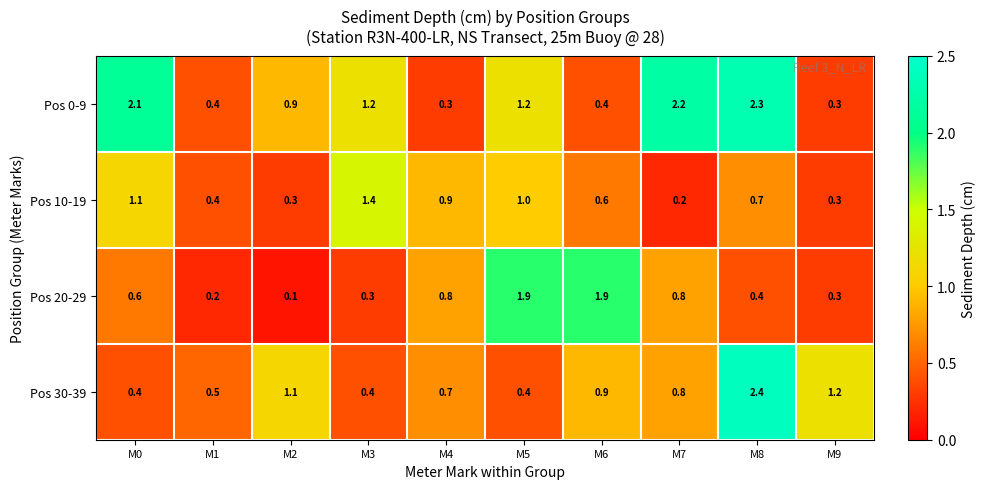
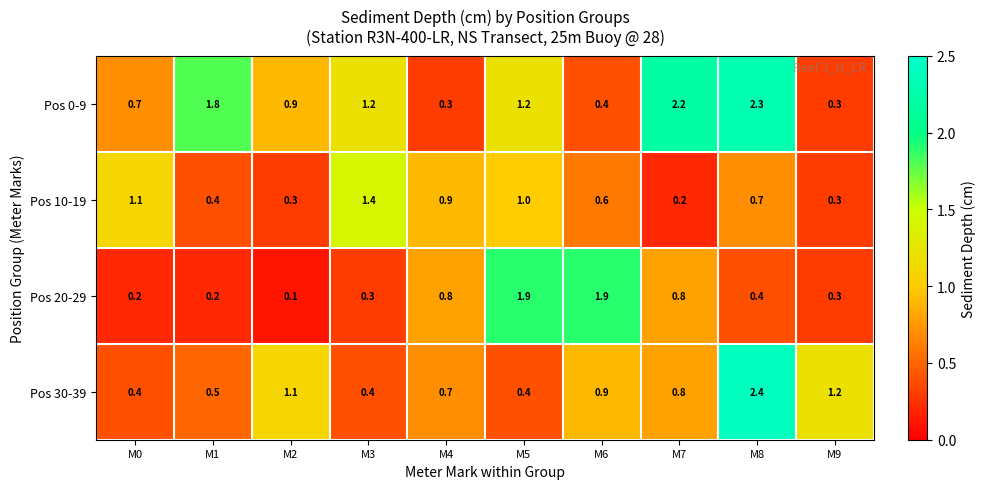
Pos 0-9, M0: 2.1 -> 0.7
Pos 0-9, M1: 0.4 -> 1.8
Pos 20-29, M0: 0.6 -> 0.2
